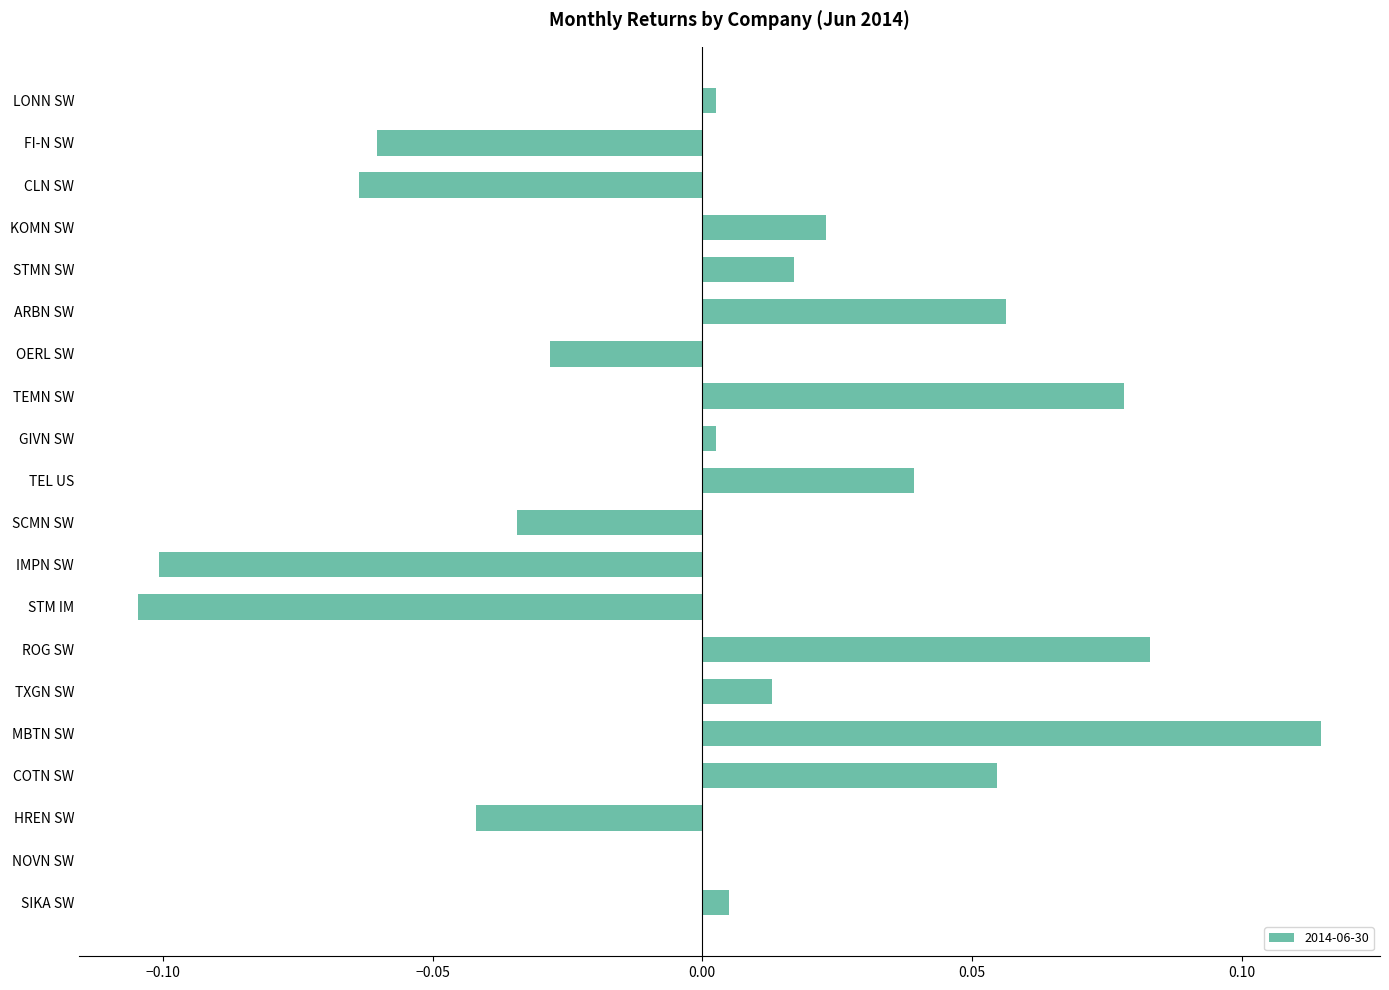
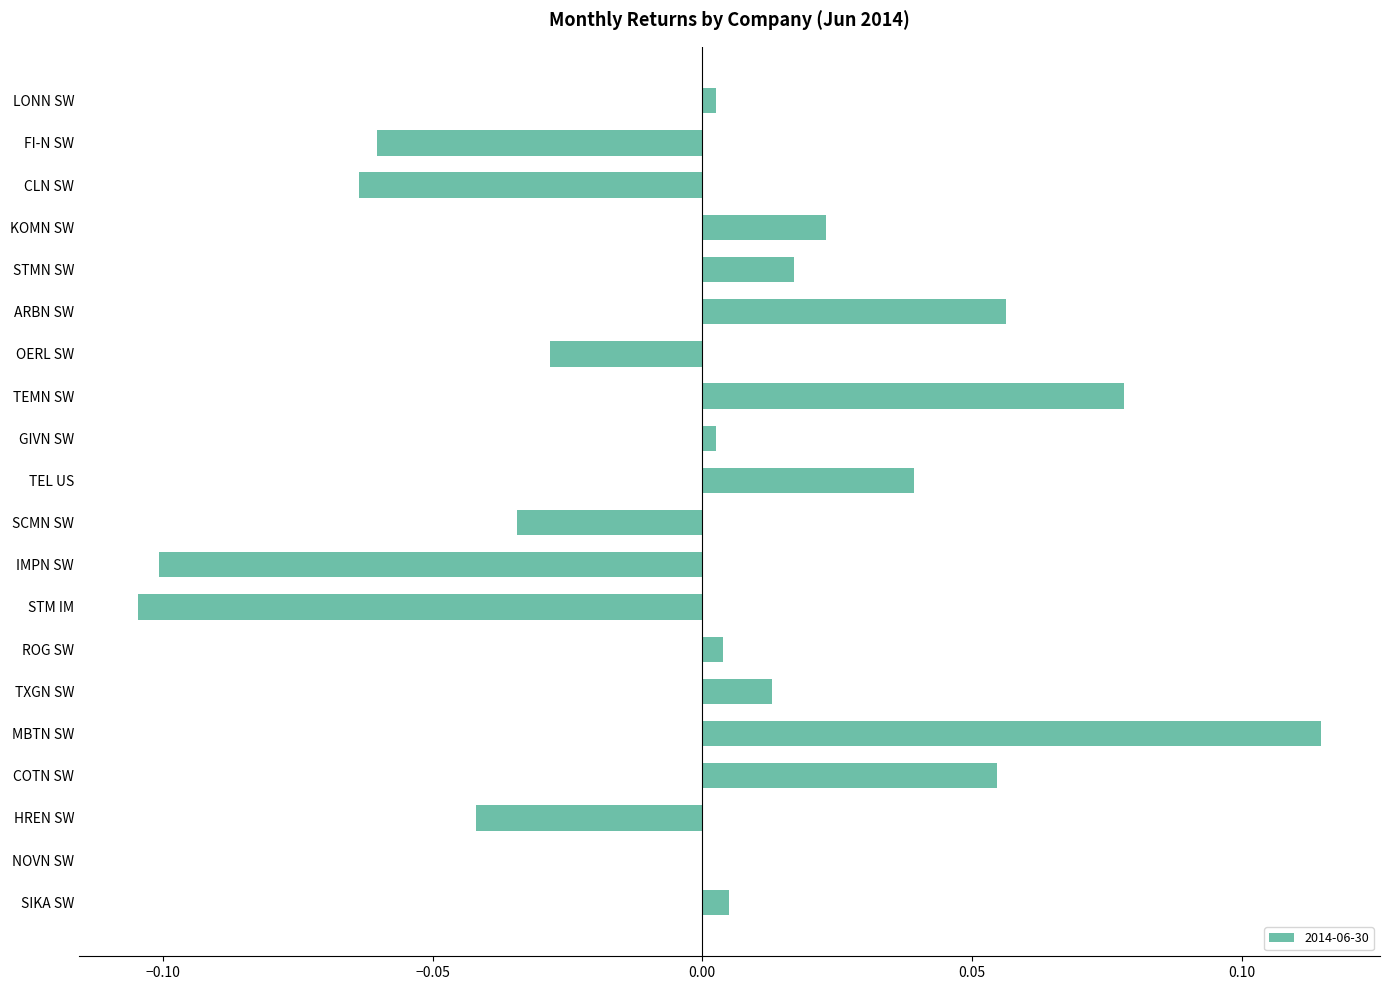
ROG SW: 0.083 -> 0.004
